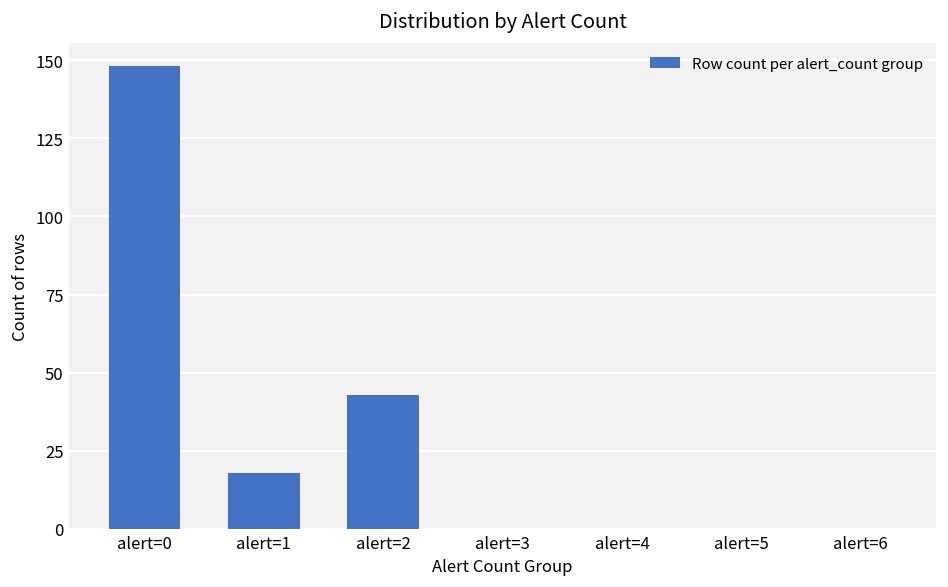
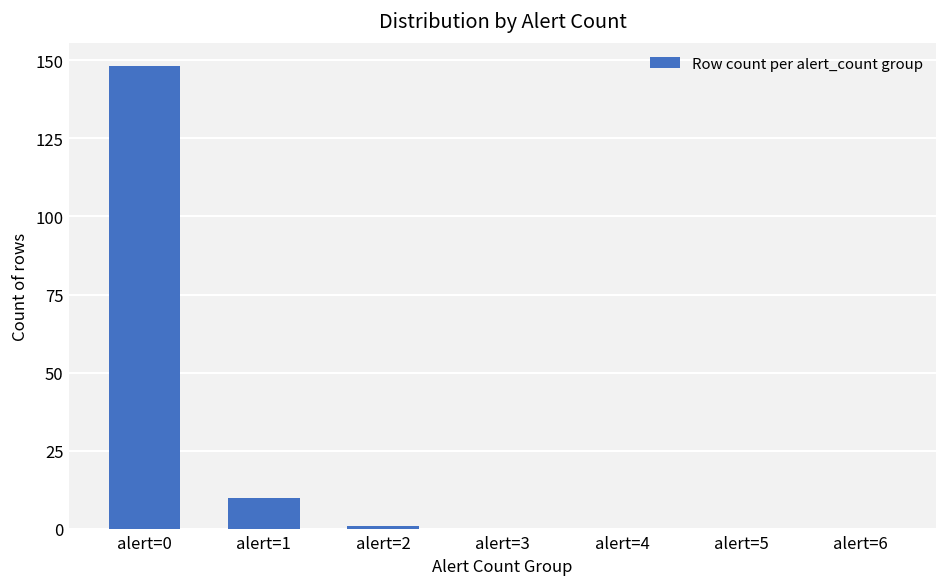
alert=1: 18 -> 10
alert=2: 43 -> 1
